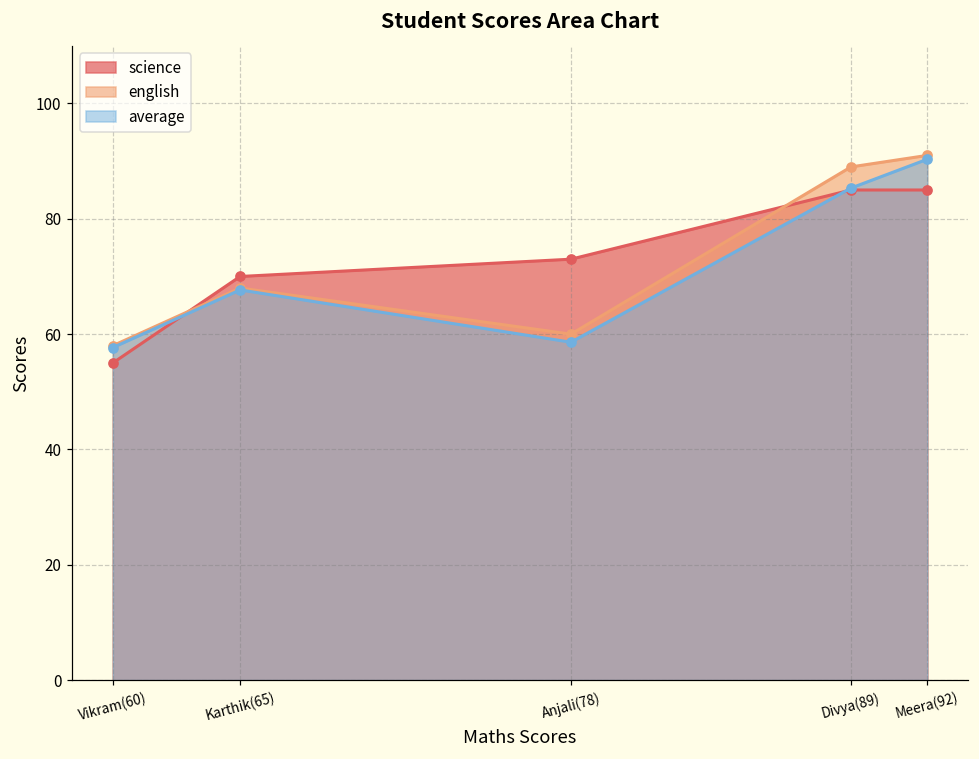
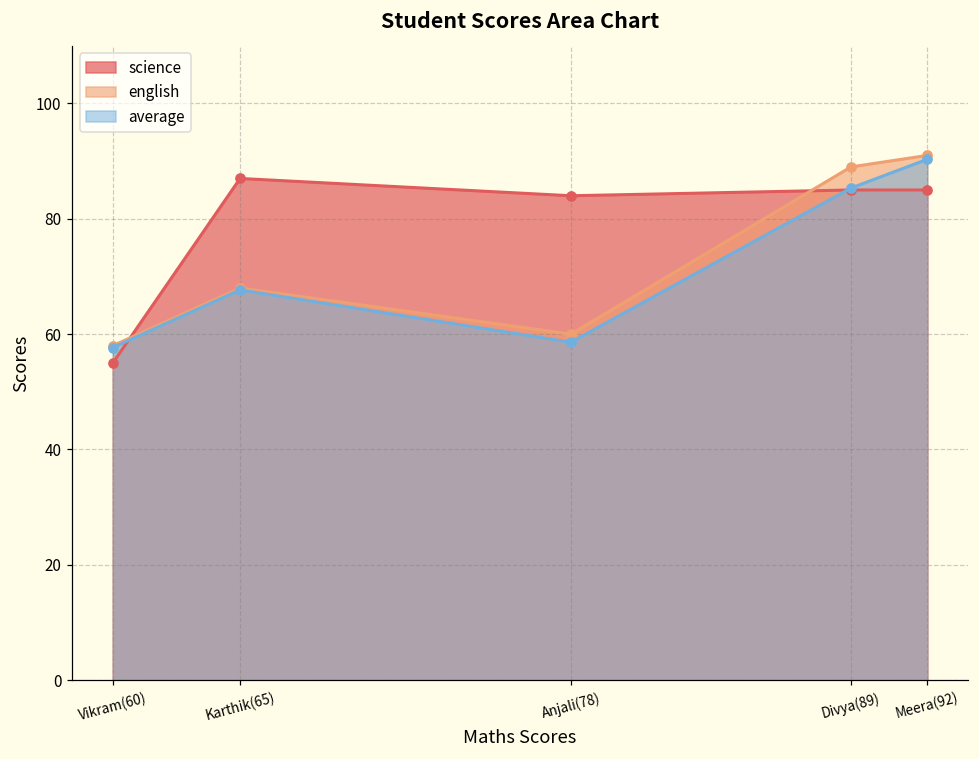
science, Karthik(65): 70 -> 87
science, Anjali(78): 73 -> 84
